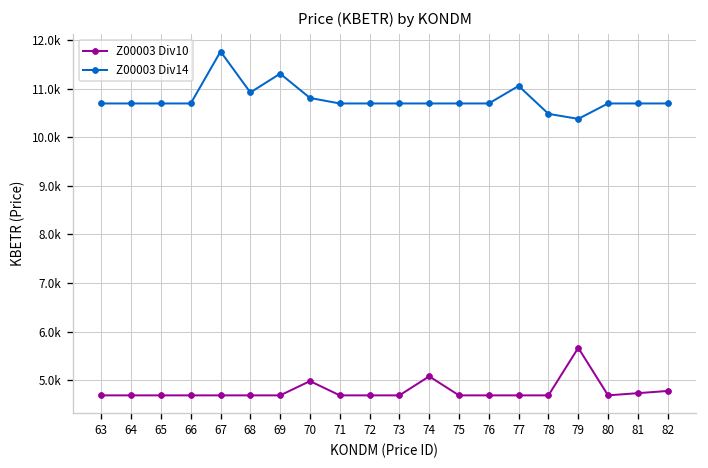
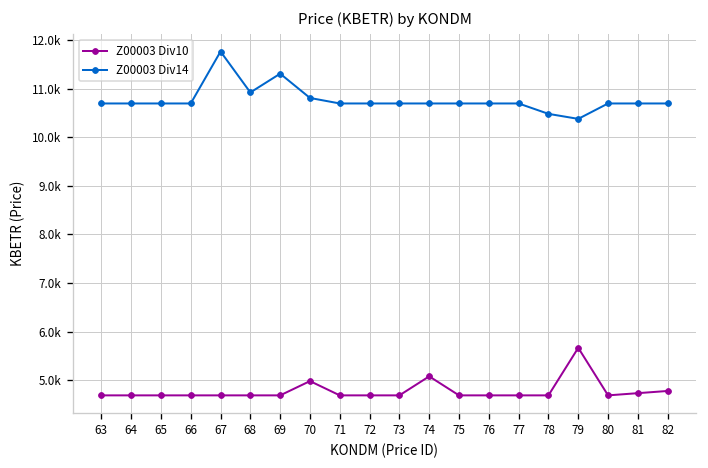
Z00003 Div14, 77: 11100 -> 10700
